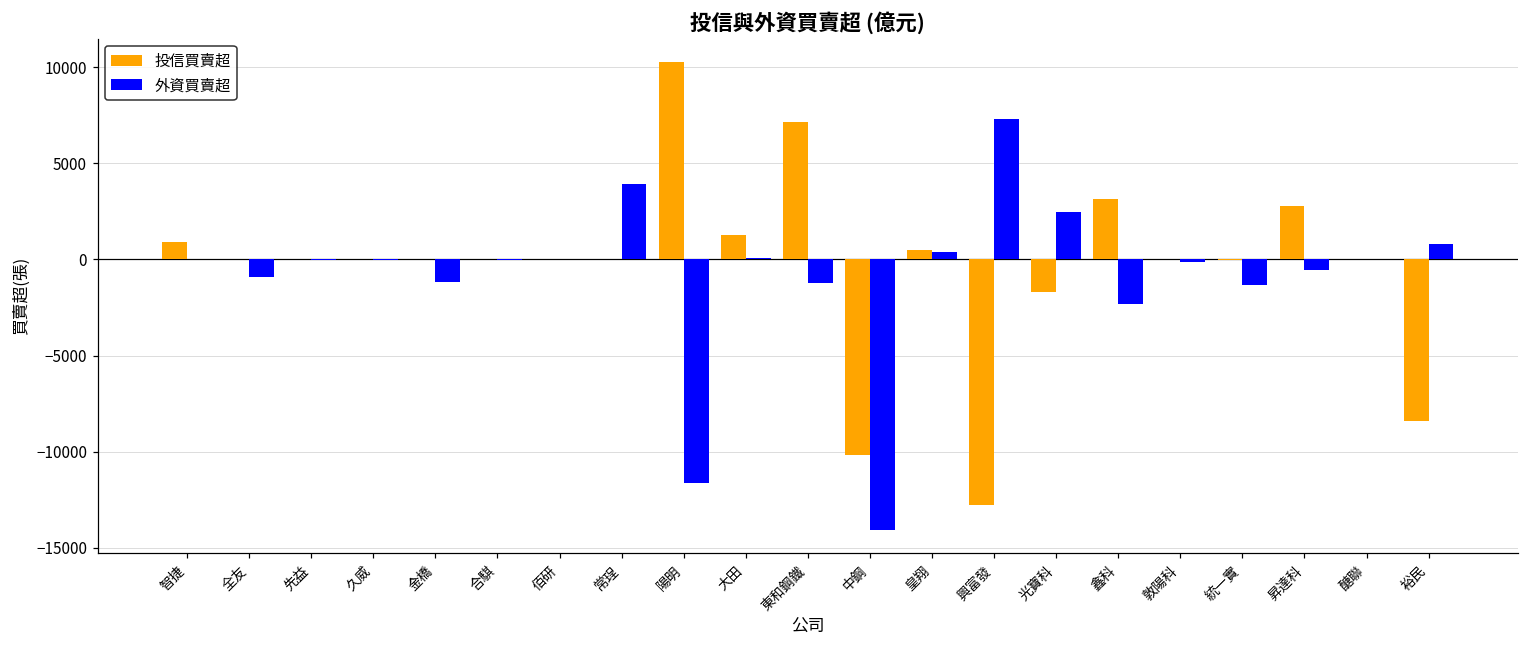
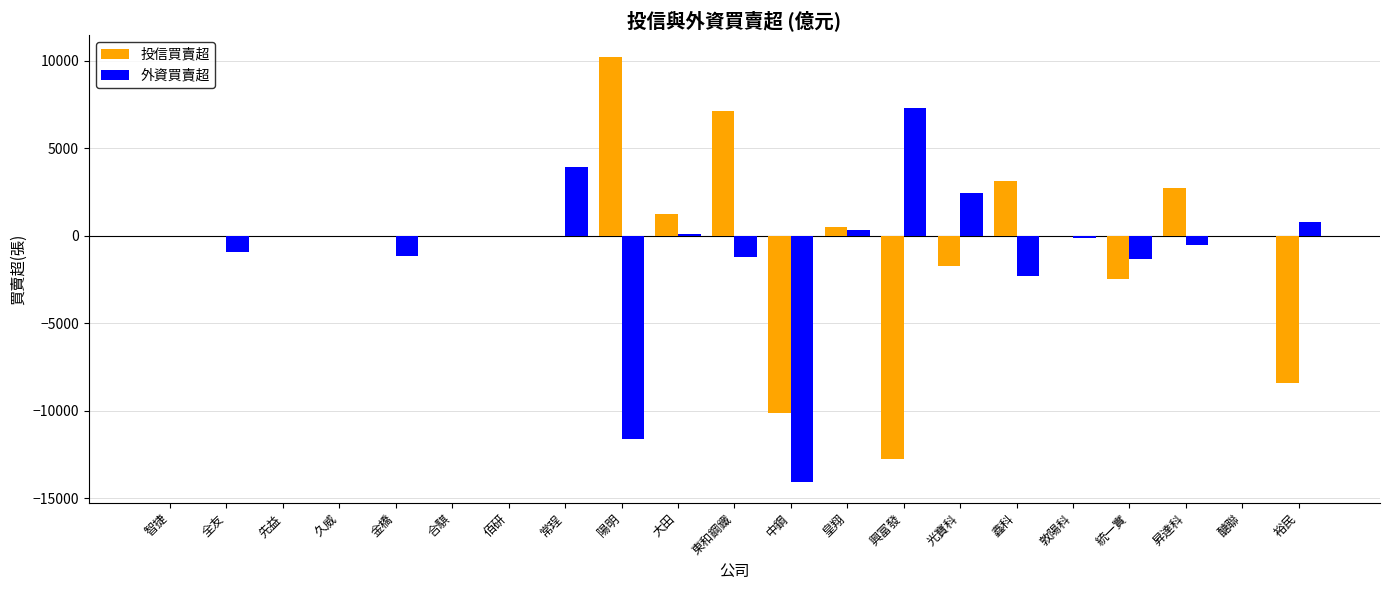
投信買賣超, 智捷: 900 -> 0
投信買賣超, 統一實: 0 -> -2400
